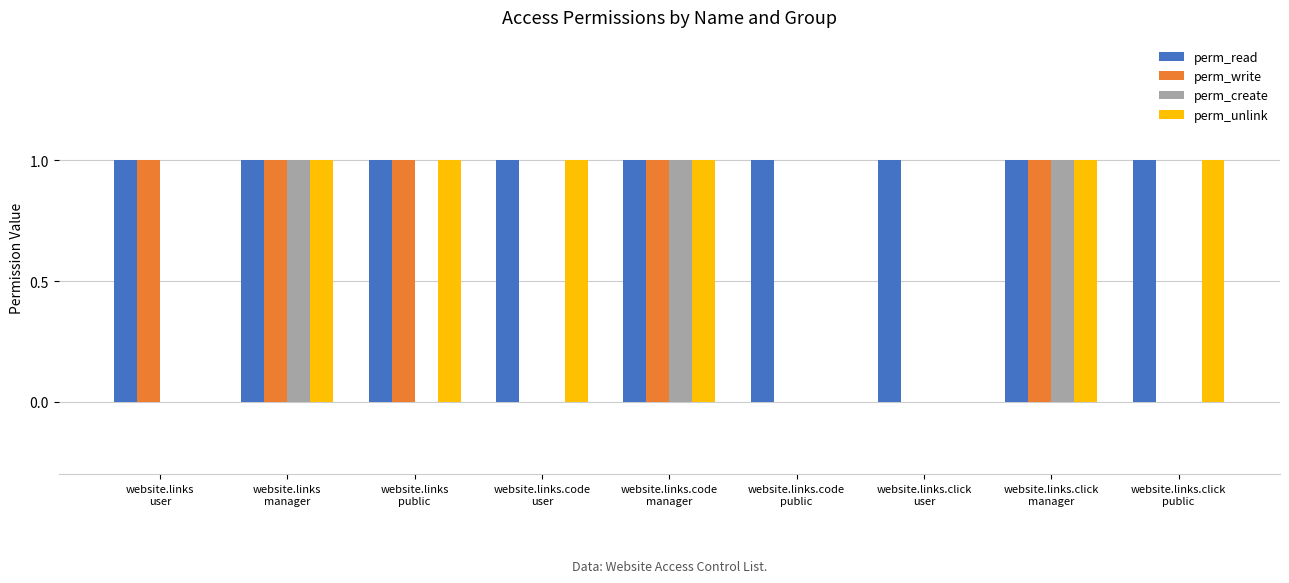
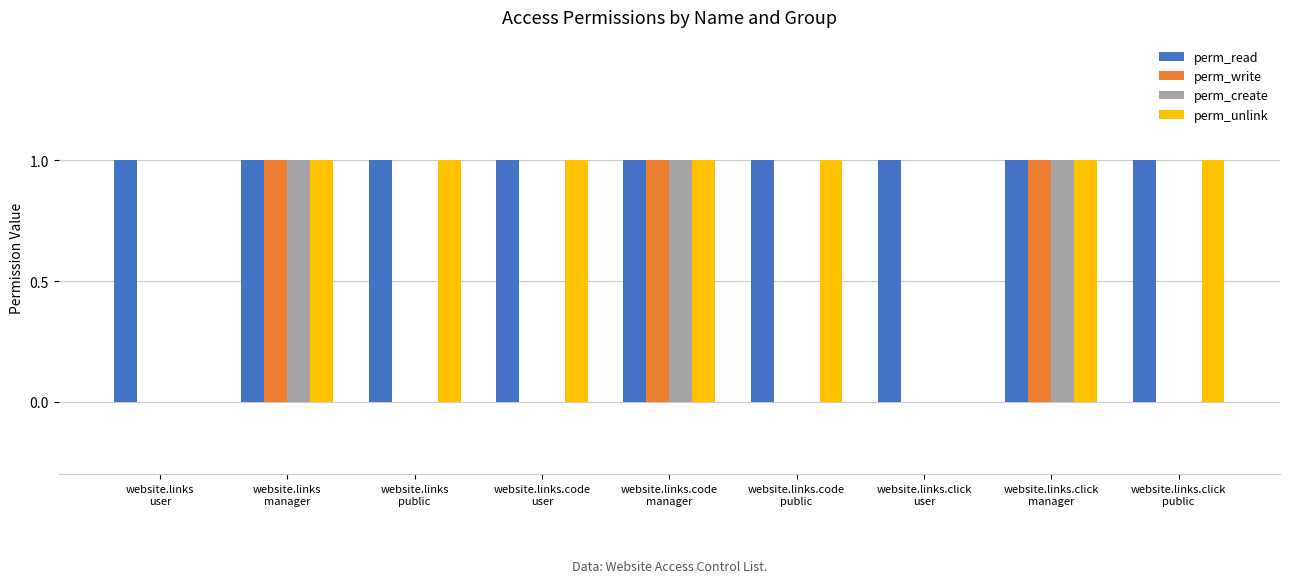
perm_write, website.links user: 1 -> 0
perm_write, website.links public: 1 -> 0
perm_unlink, website.links.code public: 0 -> 1
